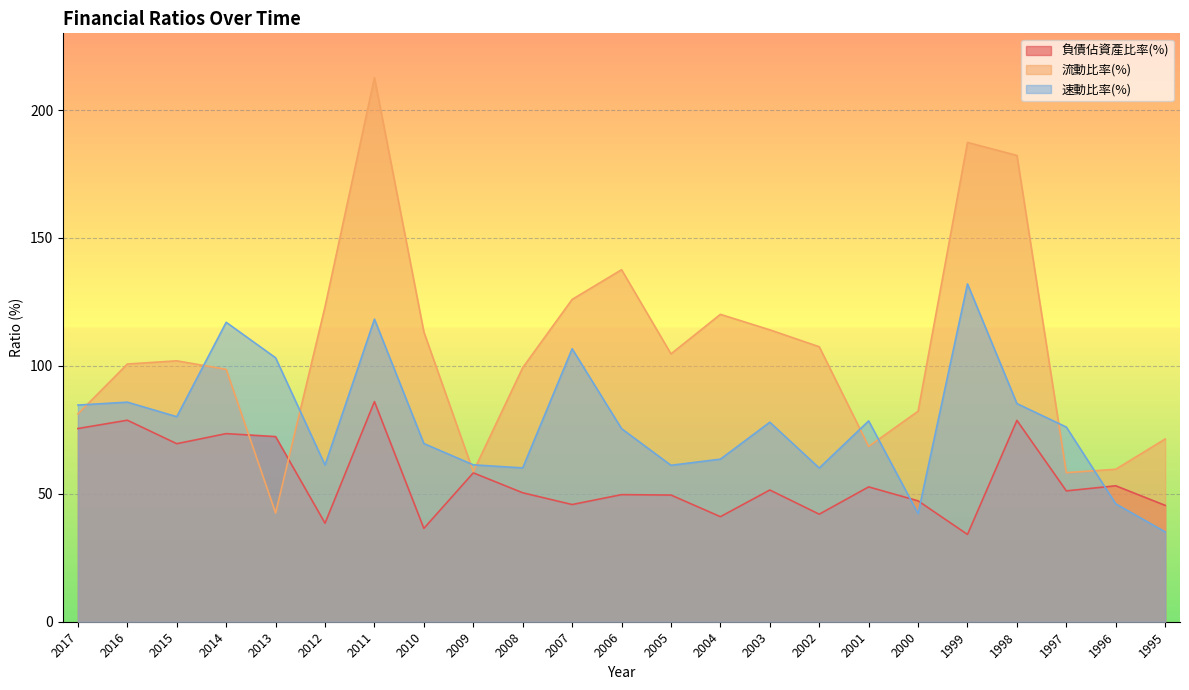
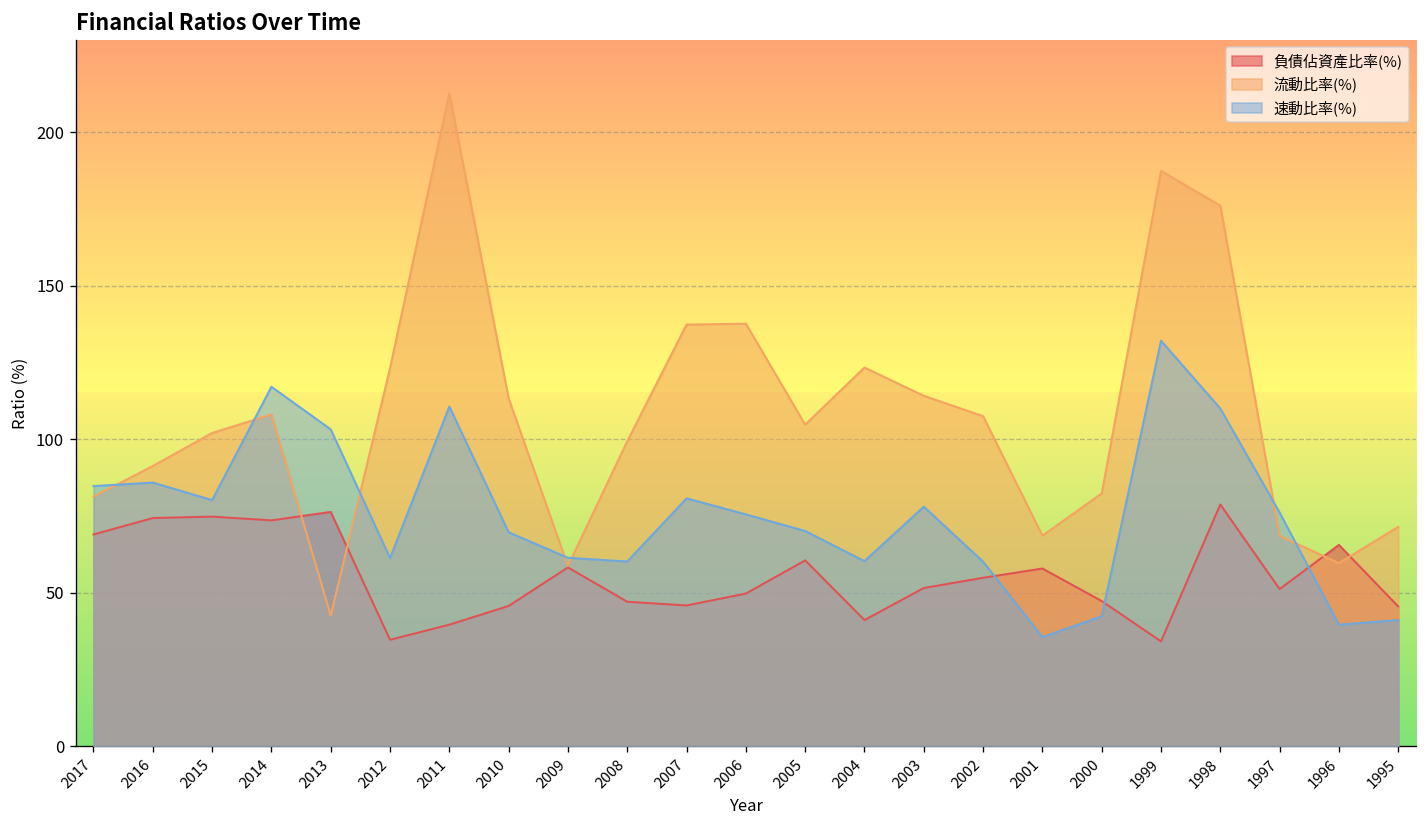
負債佔資產比率(%), 2017: 76 -> 69
負債佔資產比率(%), 2016: 79 -> 74
流動比率(%), 2016: 101 -> 91
負債佔資產比率(%), 2015: 70 -> 75
流動比率(%), 2014: 99 -> 108
負債佔資產比率(%), 2013: 72 -> 76
負債佔資產比率(%), 2012: 39 -> 35
負債佔資產比率(%), 2011: 86 -> 40
速動比率(%), 2011: 118 -> 111
負債佔資產比率(%), 2010: 36 -> 46
負債佔資產比率(%), 2008: 50 -> 47
流動比率(%), 2007: 126 -> 137
速動比率(%), 2007: 107 -> 81
負債佔資產比率(%), 2005: 50 -> 60
速動比率(%), 2005: 61 -> 70
流動比率(%), 2004: 120 -> 123
速動比率(%), 2004: 64 -> 60
負債佔資產比率(%), 2002: 42 -> 55
負債佔資產比率(%), 2001: 53 -> 58
速動比率(%), 2001: 79 -> 36
流動比率(%), 1998: 182 -> 176
速動比率(%), 1998: 85 -> 110
流動比率(%), 1997: 58 -> 69
負債佔資產比率(%), 1996: 53 -> 66
速動比率(%), 1996: 46 -> 40
速動比率(%), 1995: 35 -> 41
